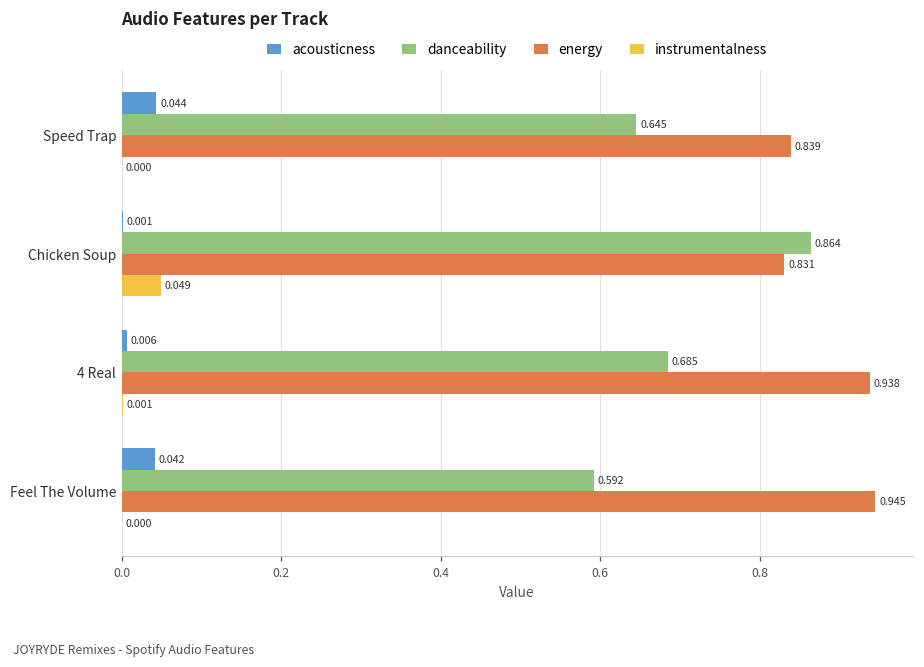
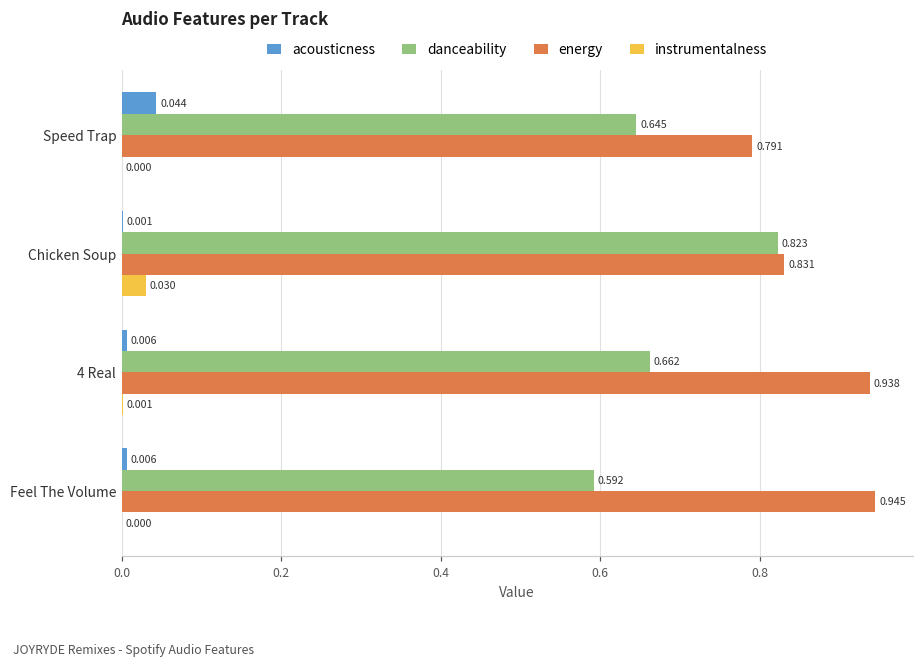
energy, Speed Trap: 0.839 -> 0.791
danceability, Chicken Soup: 0.864 -> 0.823
instrumentalness, Chicken Soup: 0.049 -> 0.030
danceability, 4 Real: 0.685 -> 0.662
acousticness, Feel The Volume: 0.042 -> 0.006
